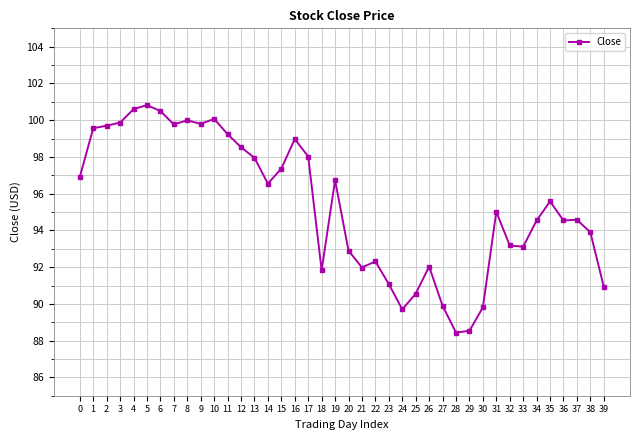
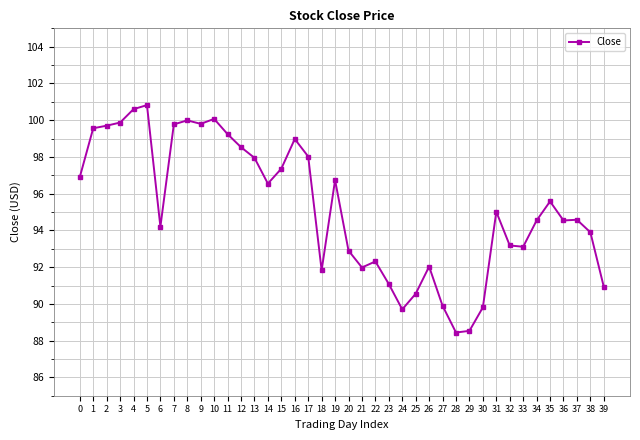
6: 100.5 -> 94.2
